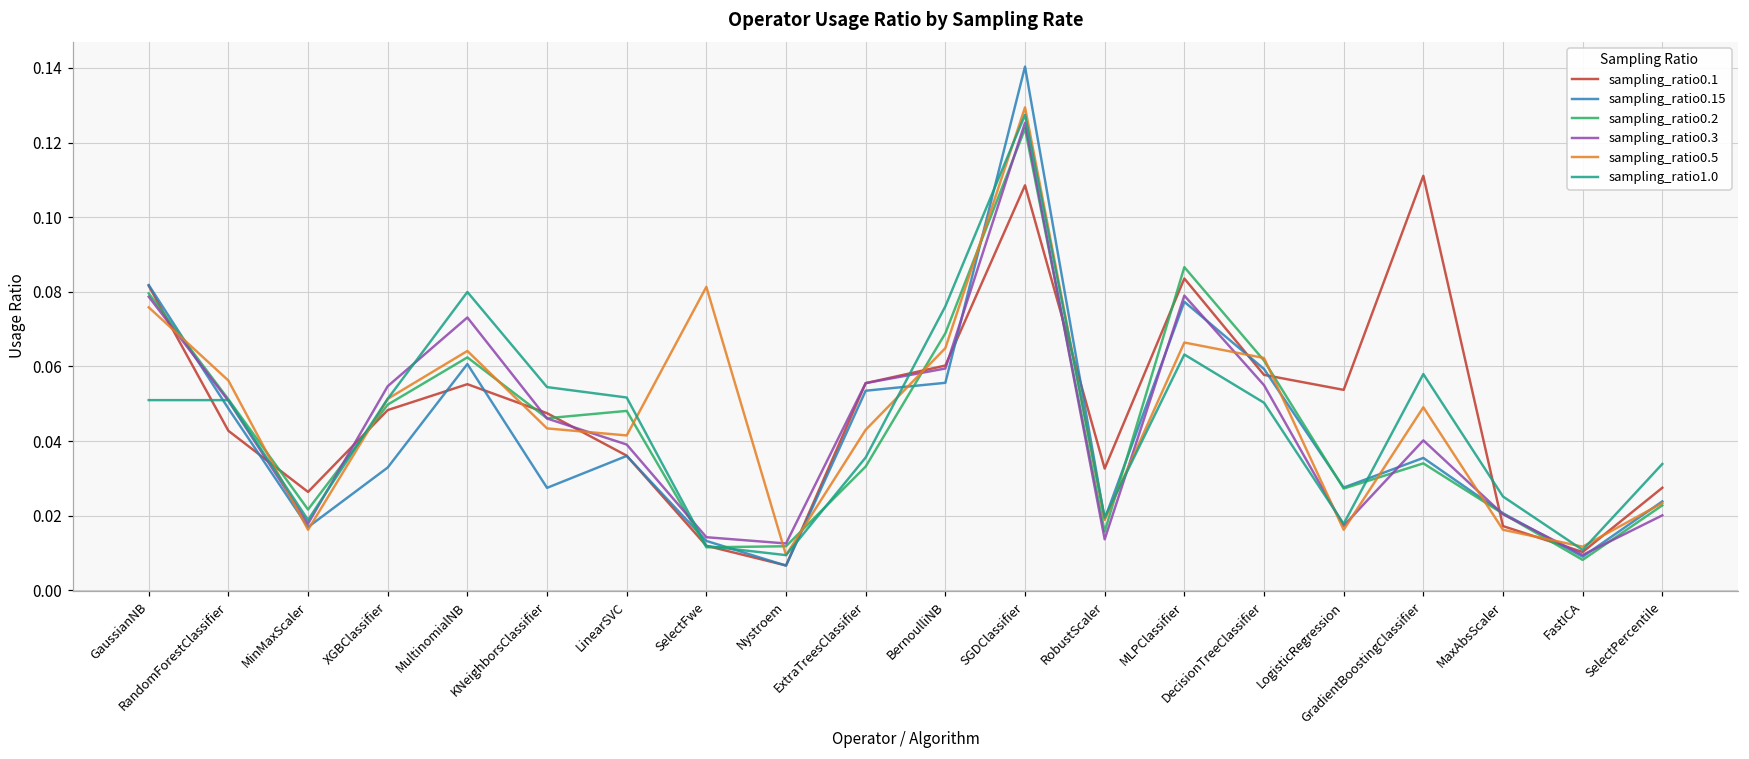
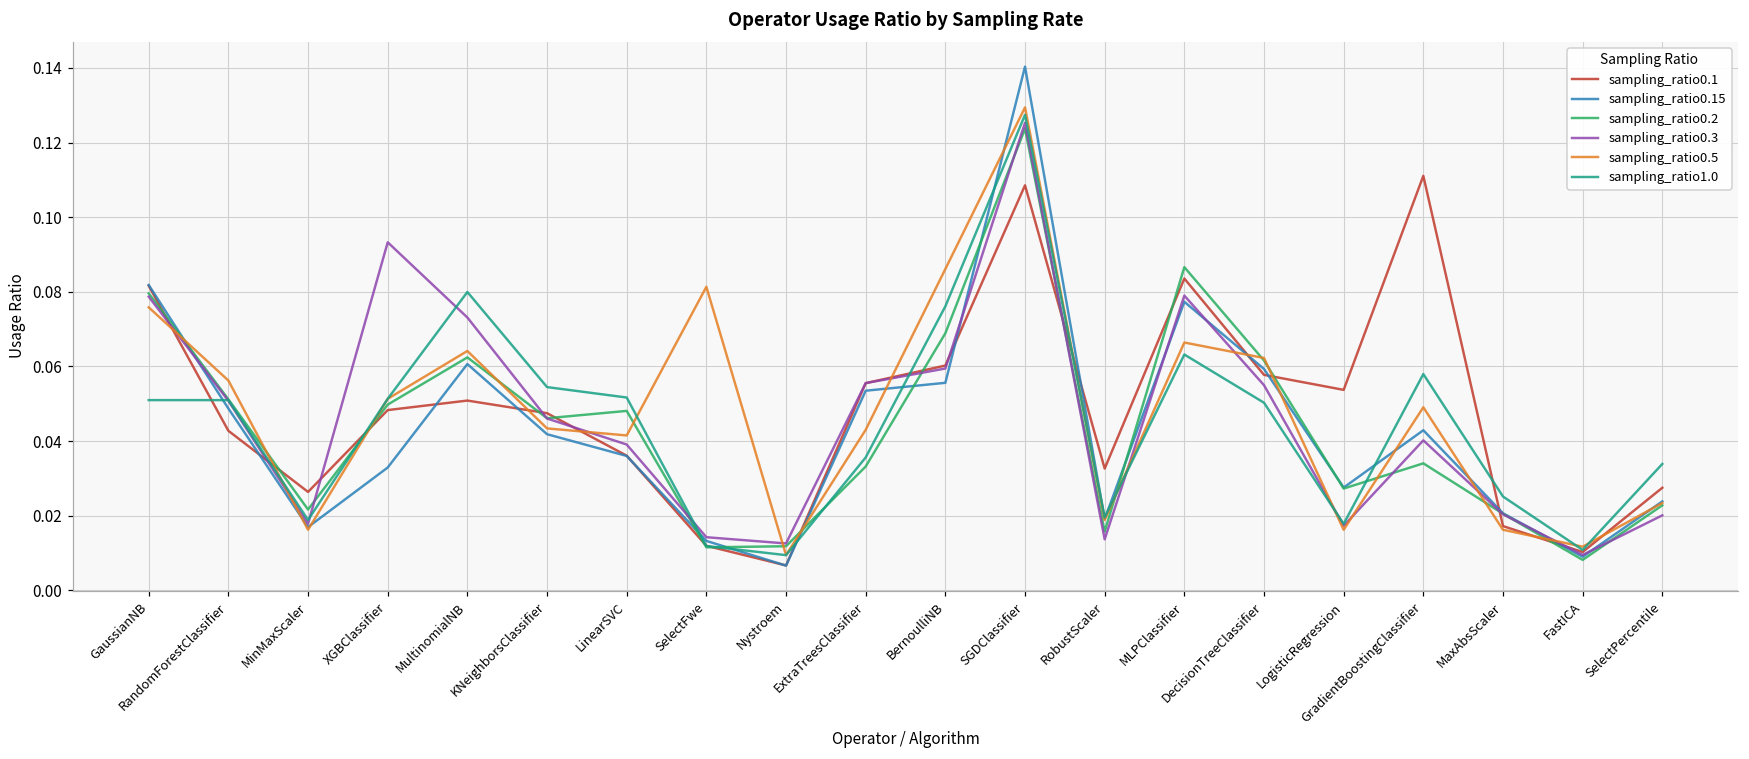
sampling_ratio0.3, XGBClassifier: 0.055 -> 0.093
sampling_ratio0.1, MultinomialNB: 0.055 -> 0.051
sampling_ratio0.15, KNeighborsClassifier: 0.027 -> 0.042
sampling_ratio0.5, BernoulliNB: 0.065 -> 0.086
sampling_ratio0.15, GradientBoostingClassifier: 0.035 -> 0.043
